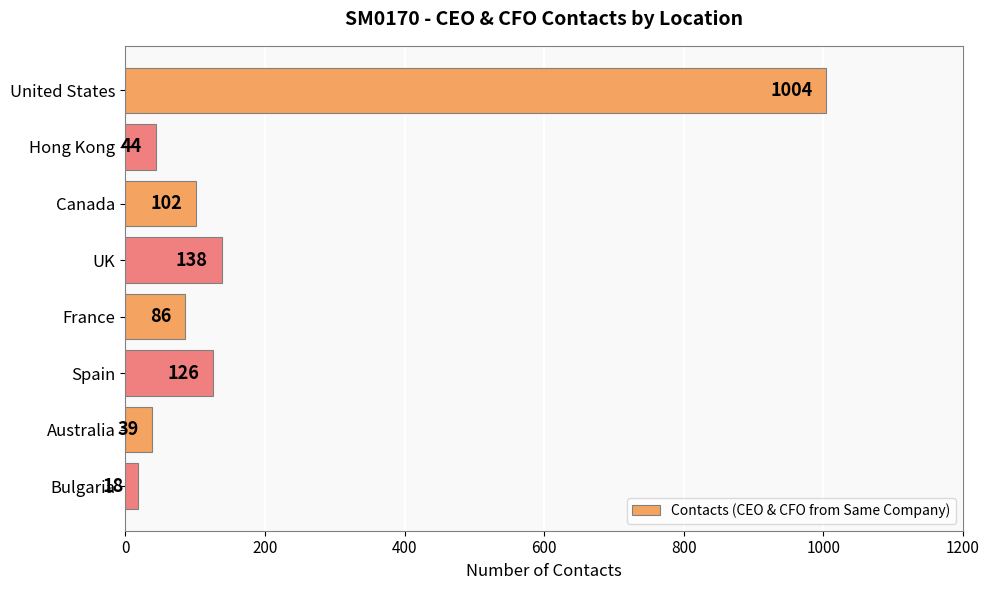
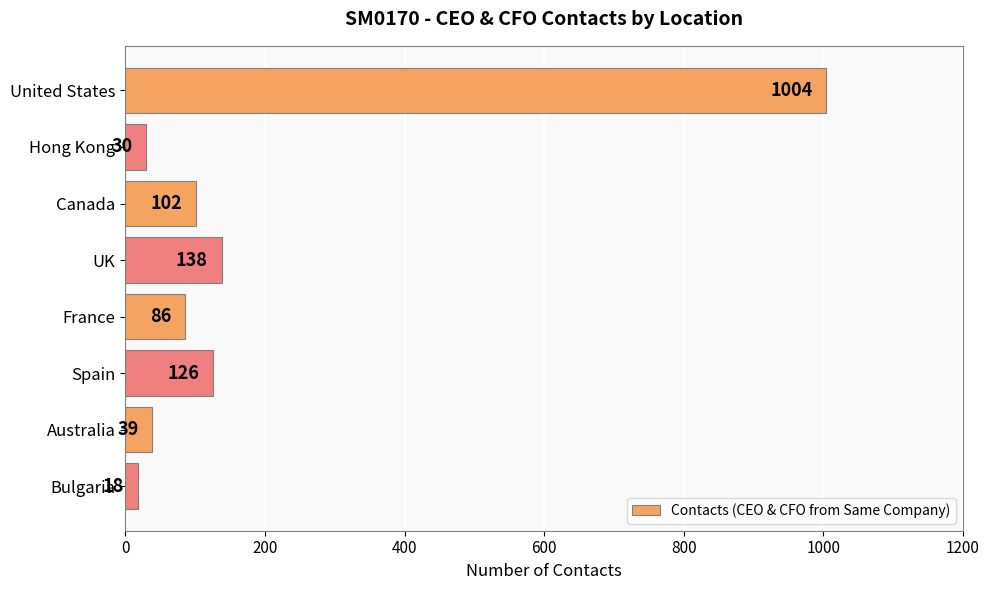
Hong Kong: 44 -> 30
